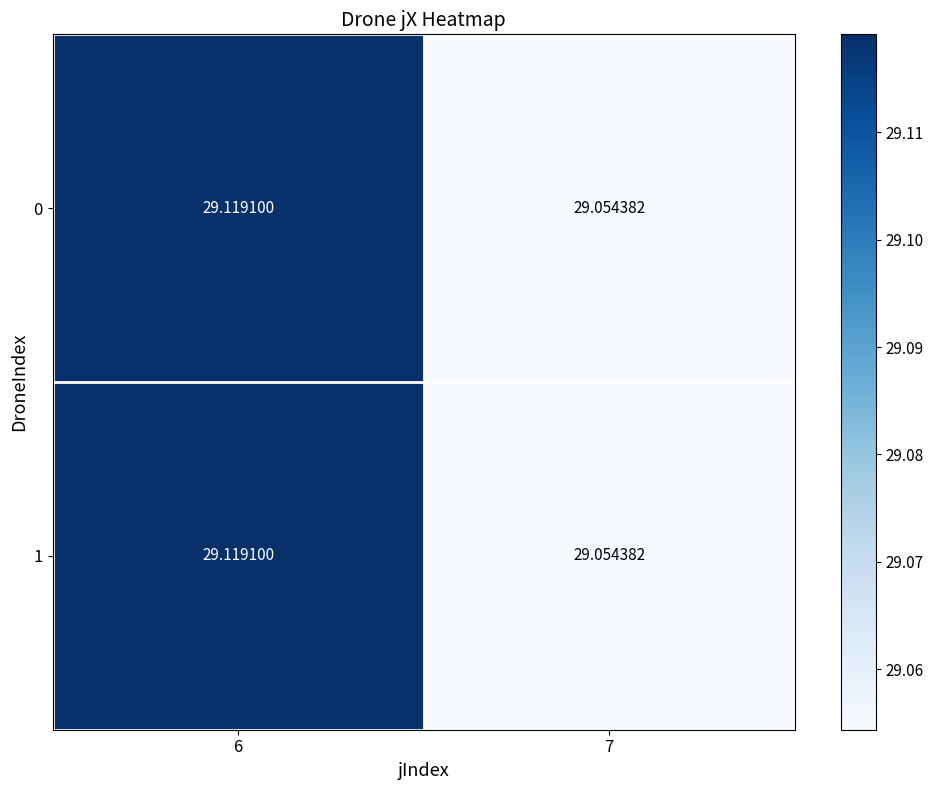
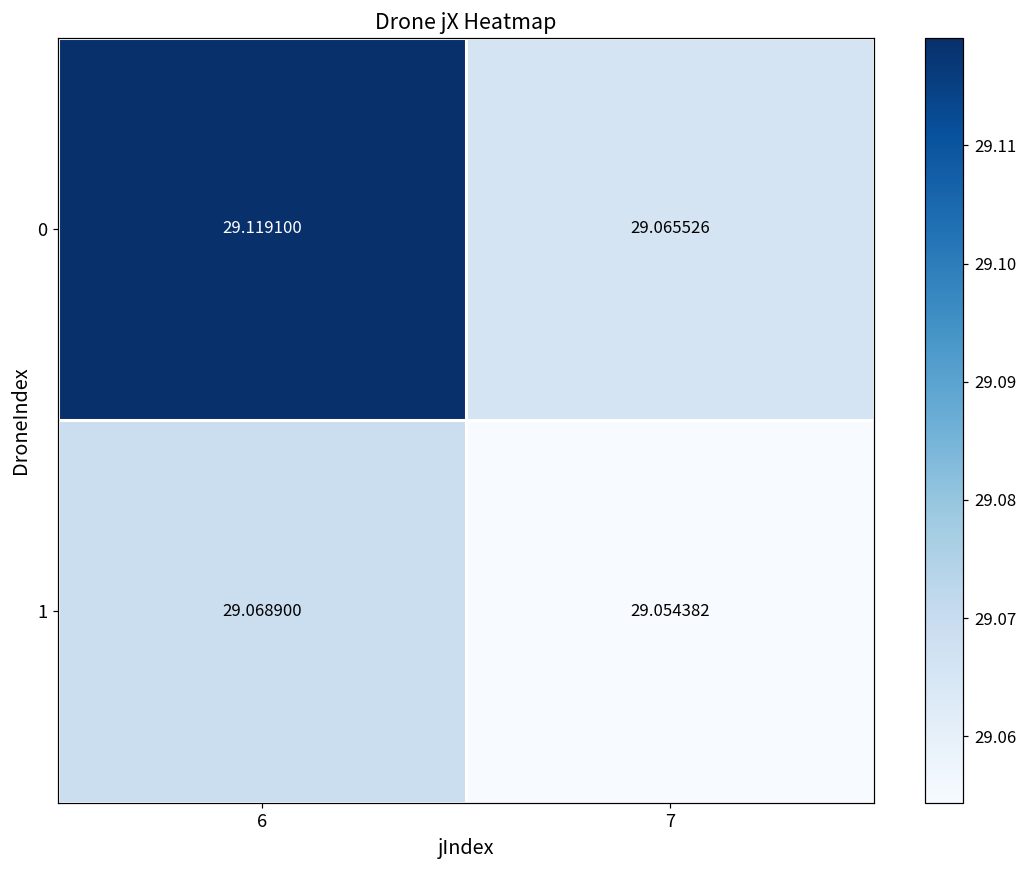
0, 7: 29.054382 -> 29.065526
1, 6: 29.119100 -> 29.068900
